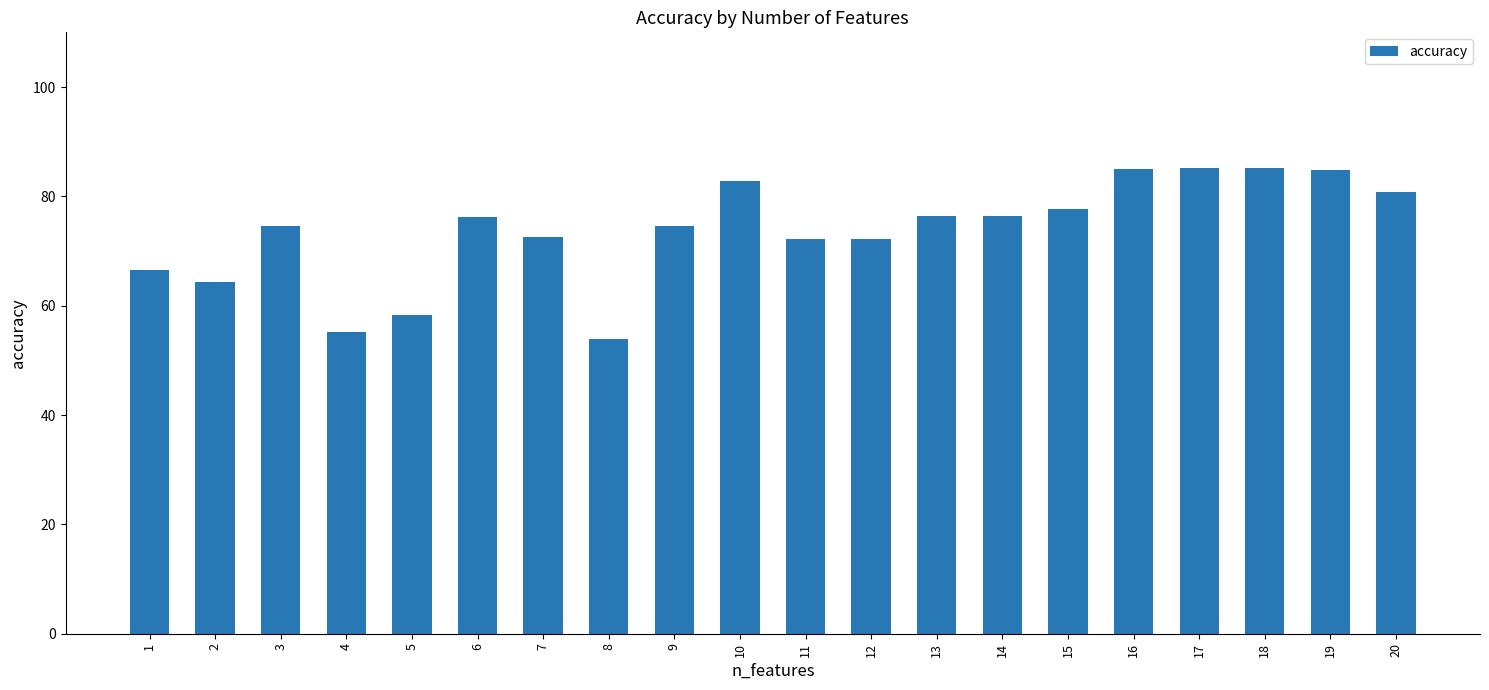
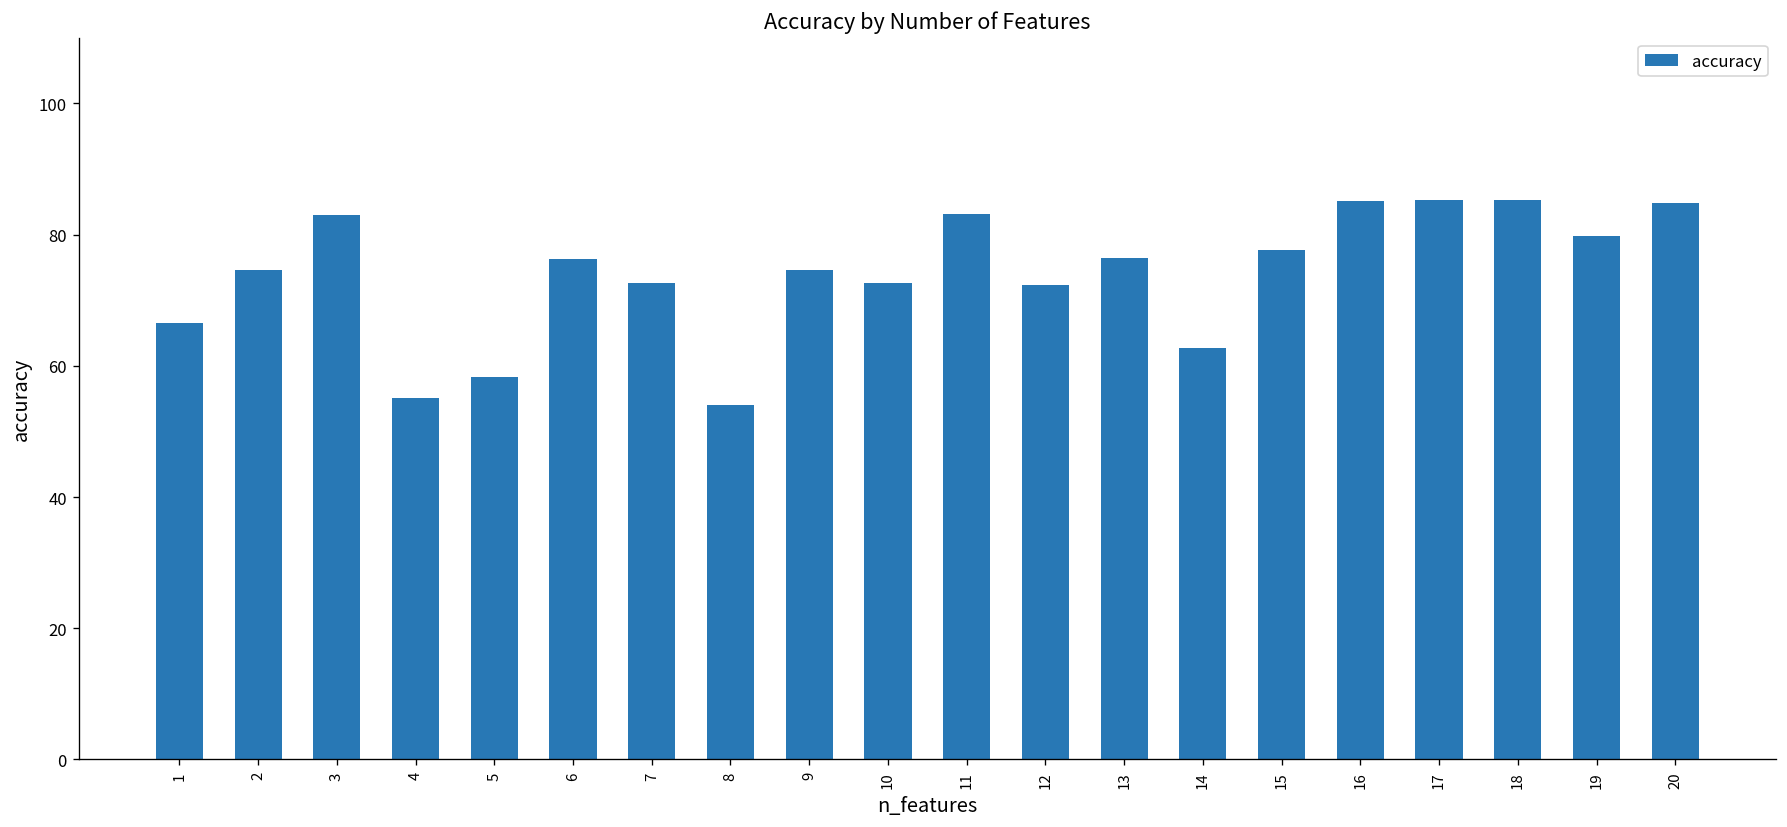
2: 64 -> 75
3: 75 -> 83
10: 83 -> 73
11: 72 -> 83
14: 76 -> 63
19: 85 -> 80
20: 81 -> 85
